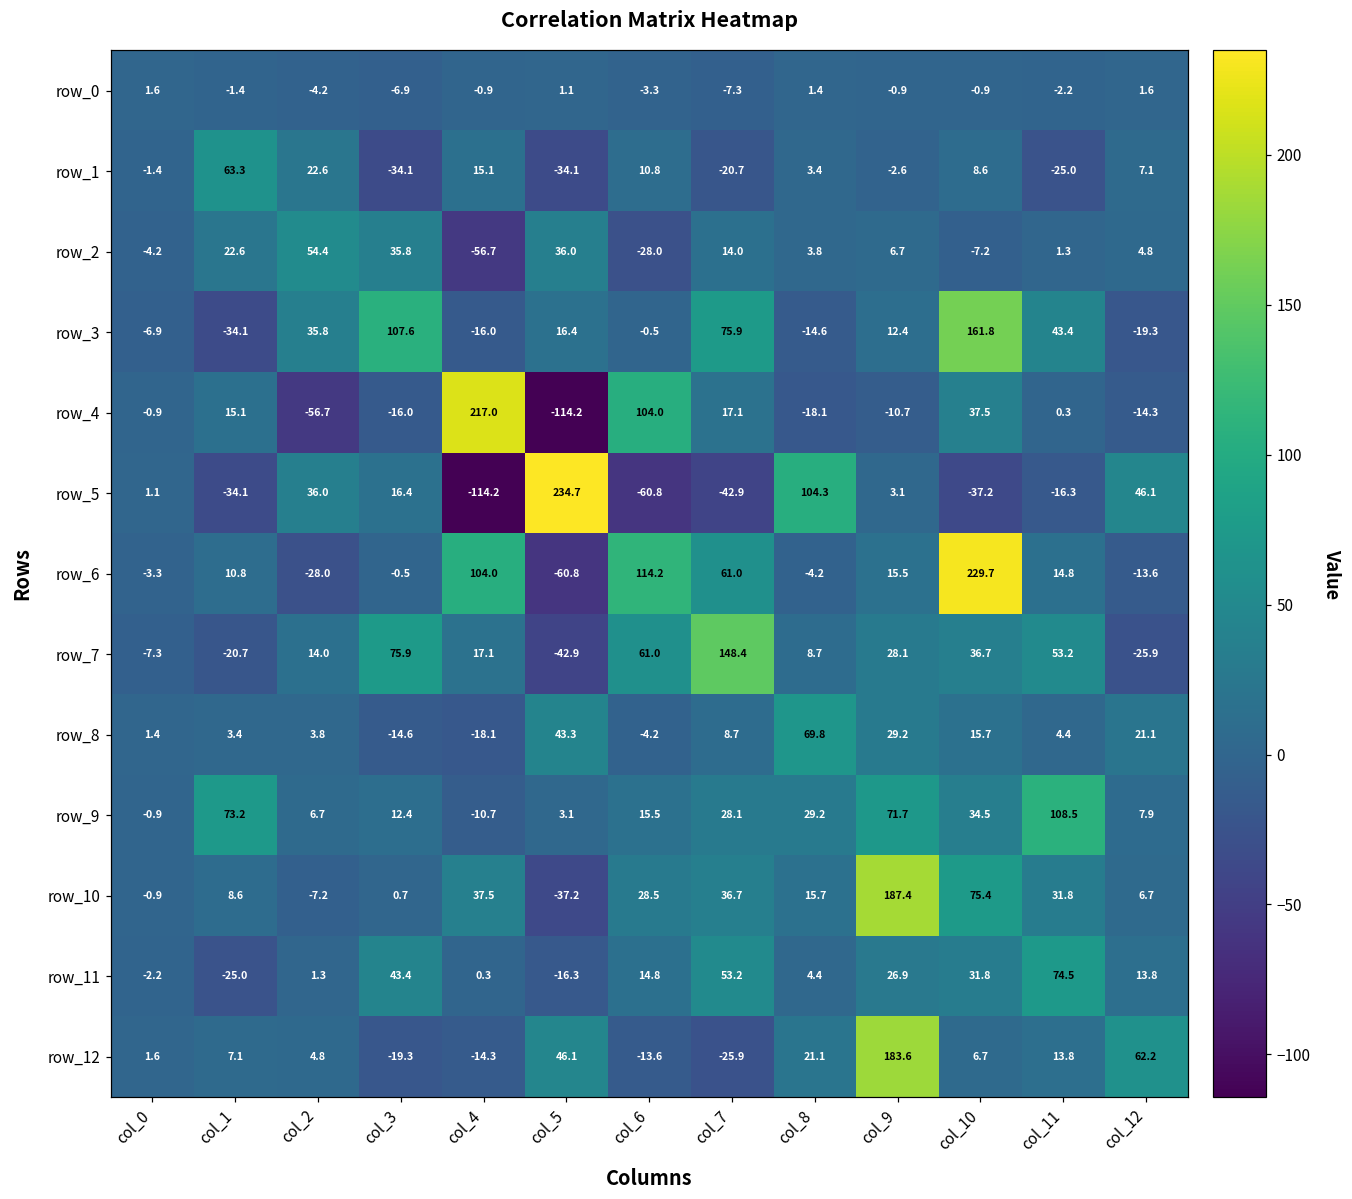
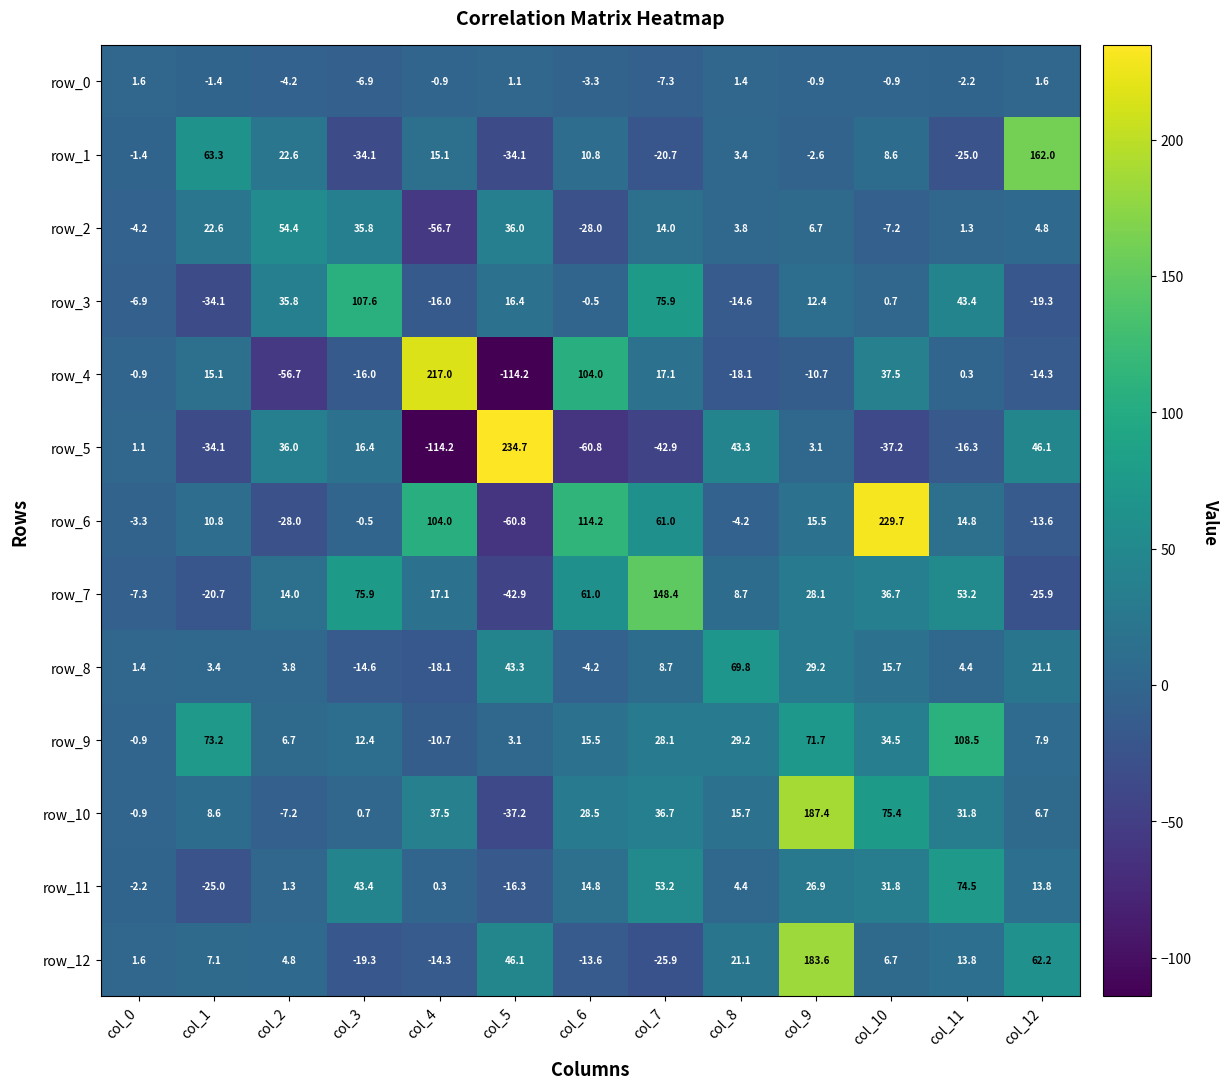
row_1, col_12: 7.1 -> 162.0
row_3, col_10: 161.8 -> 0.7
row_5, col_8: 104.3 -> 43.3
